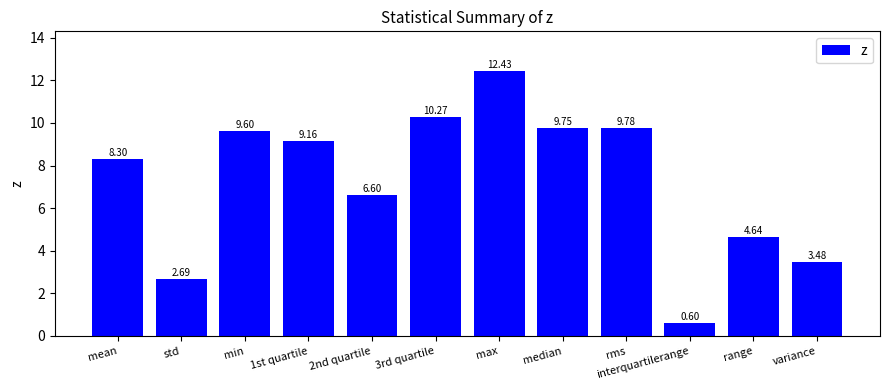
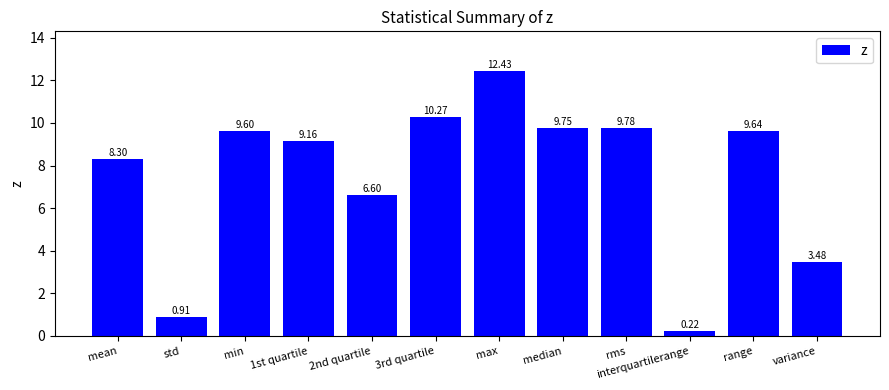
std: 2.69 -> 0.91
interquartilerange: 0.60 -> 0.22
range: 4.64 -> 9.64
